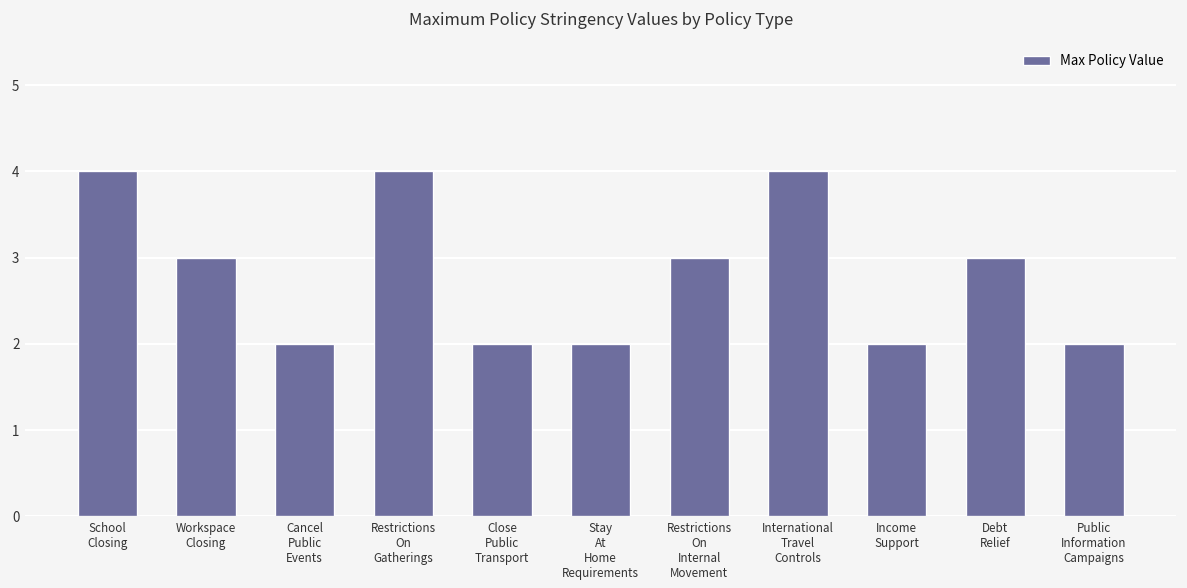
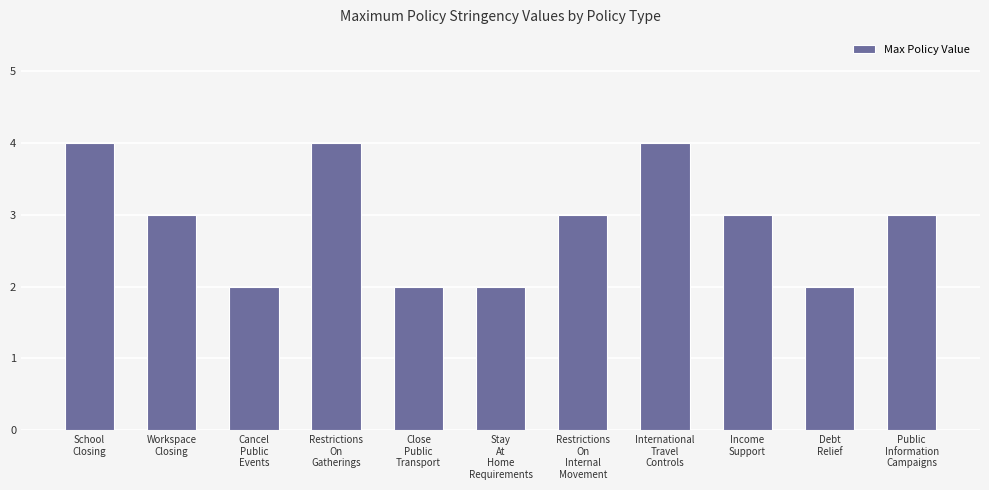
Income Support: 2 -> 3
Debt Relief: 3 -> 2
Public Information Campaigns: 2 -> 3
